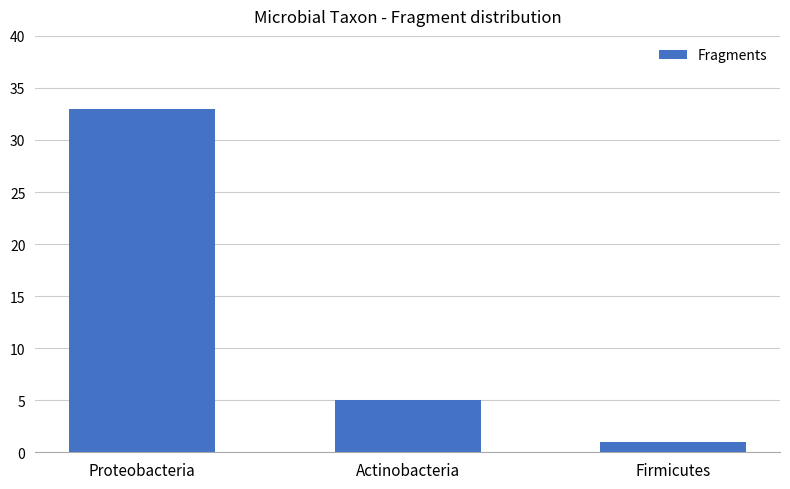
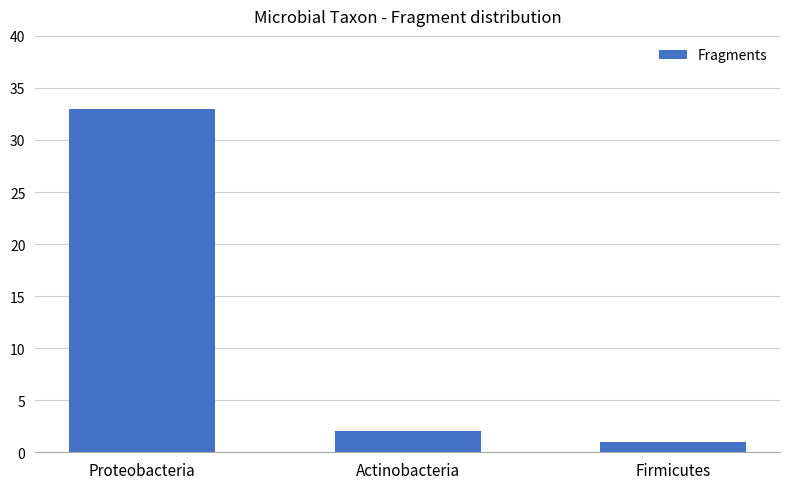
Actinobacteria: 5 -> 2
